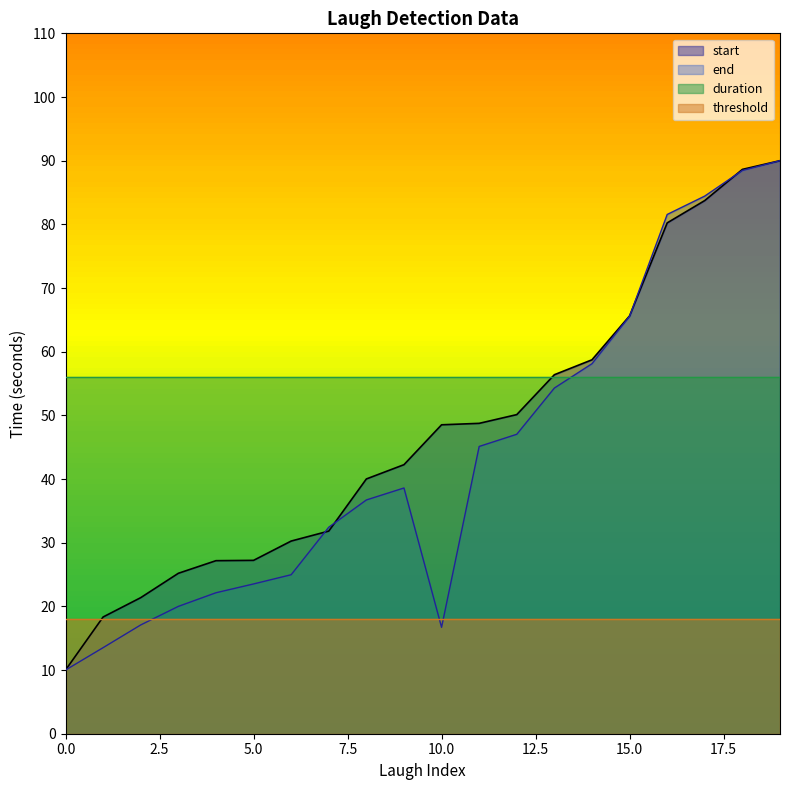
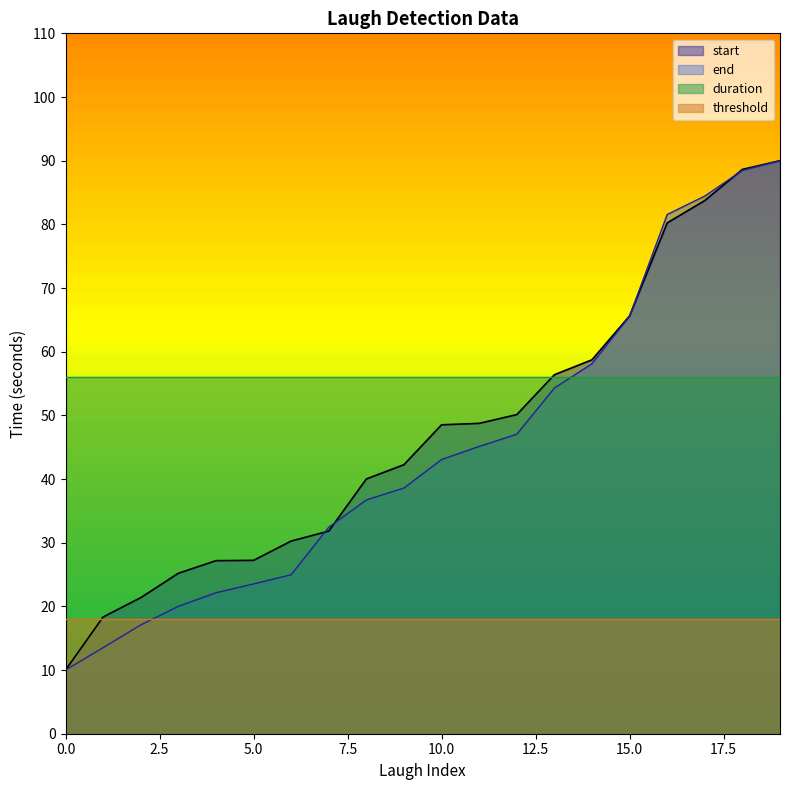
end, 10.0: 17 -> 43
